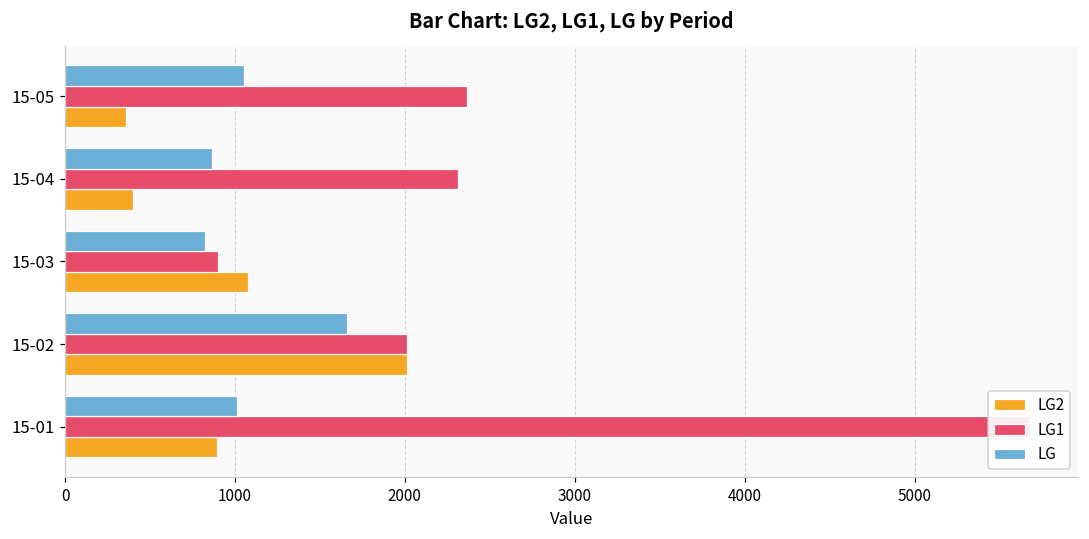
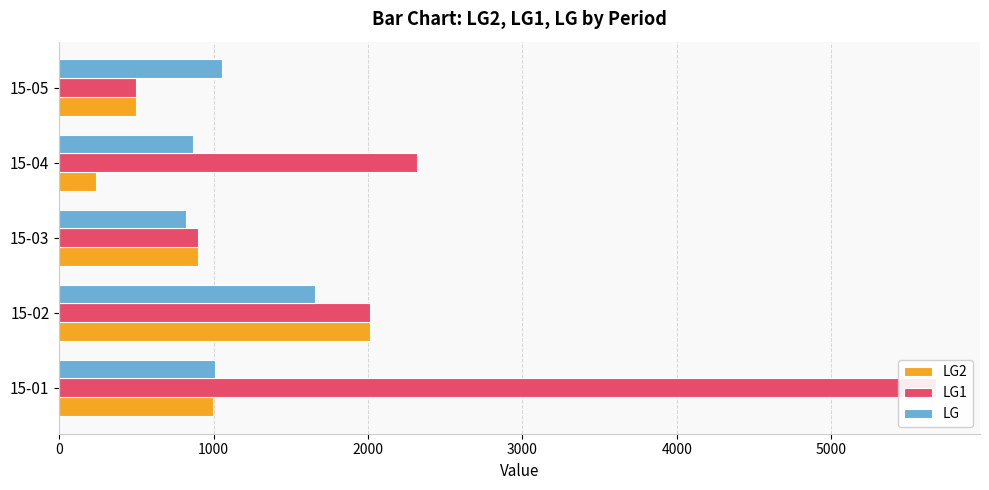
LG1, 15-05: 2370 -> 500
LG2, 15-05: 360 -> 500
LG2, 15-04: 400 -> 240
LG2, 15-03: 1080 -> 900
LG2, 15-01: 900 -> 1000
